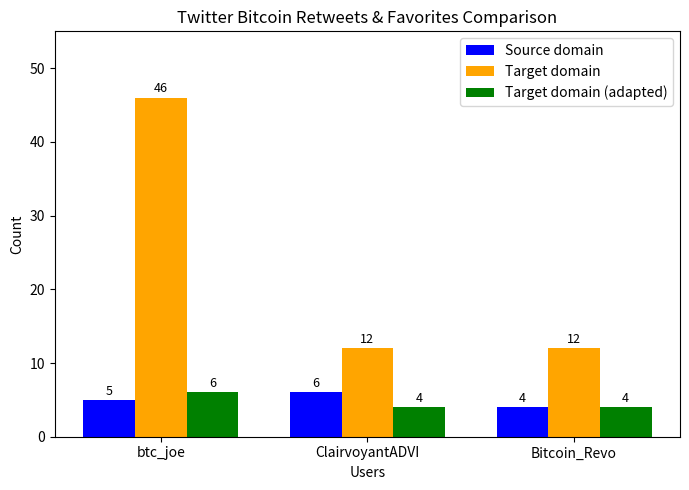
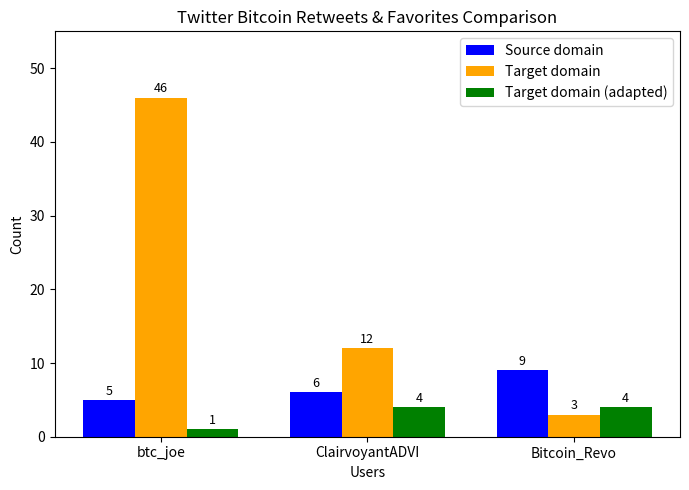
Target domain (adapted), btc_joe: 6 -> 1
Source domain, Bitcoin_Revo: 4 -> 9
Target domain, Bitcoin_Revo: 12 -> 3
